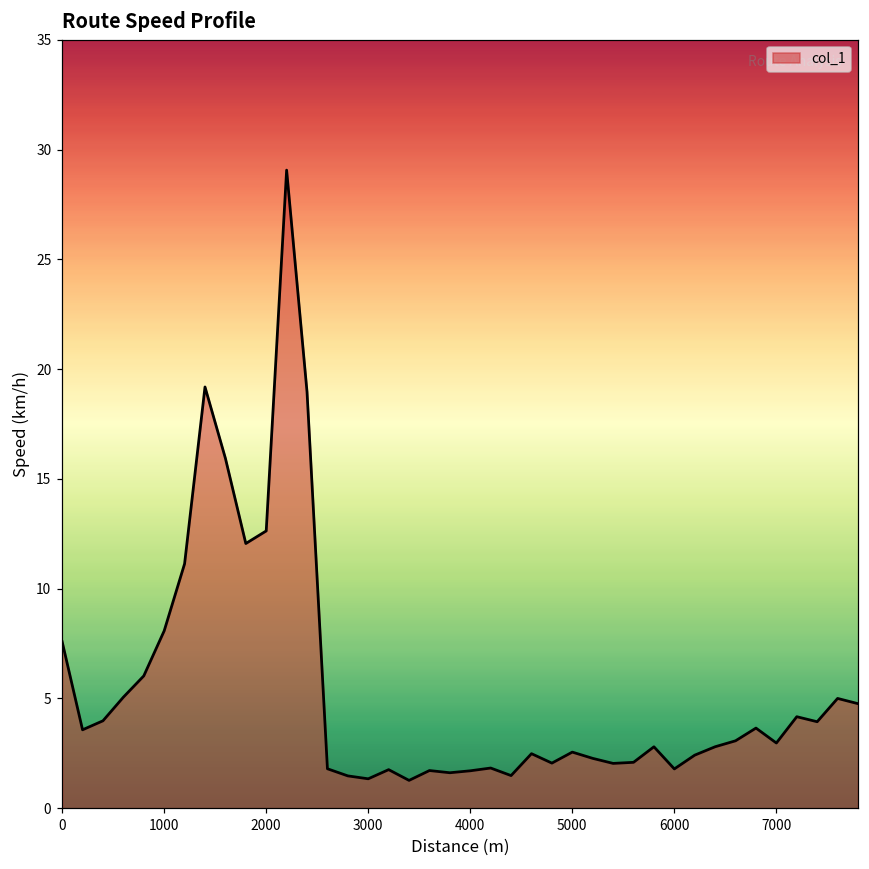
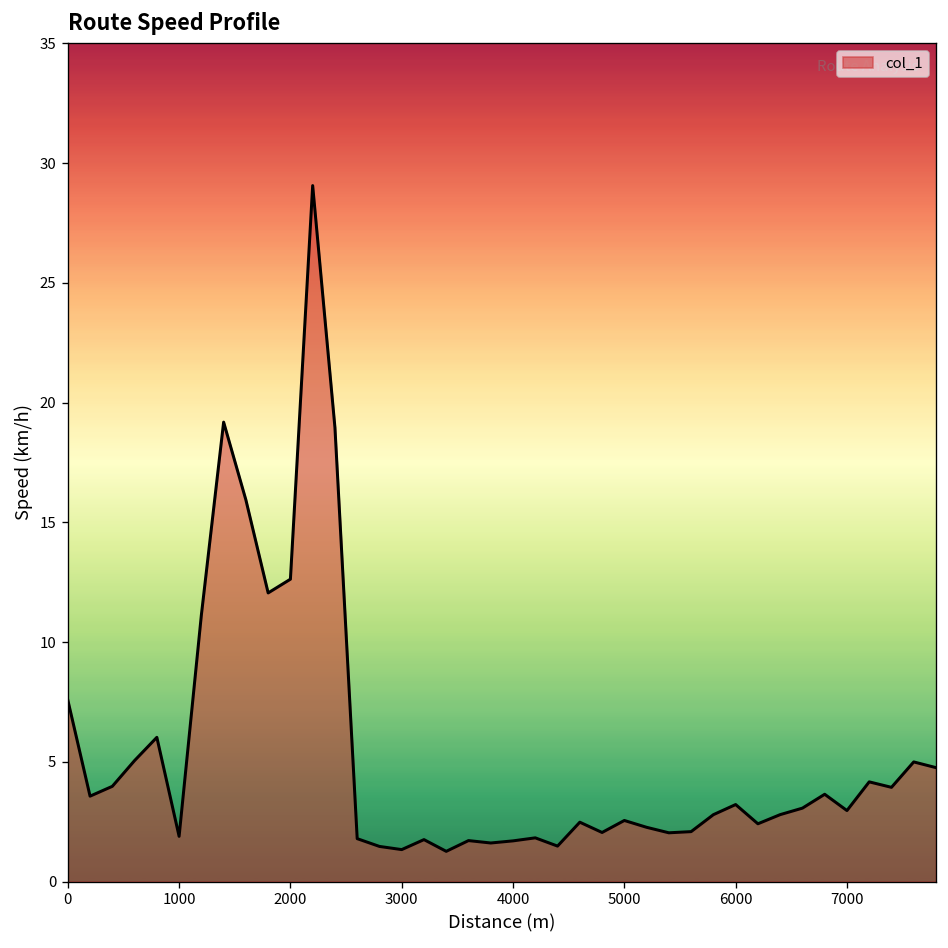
1000: 8.1 -> 1.9
6000: 1.8 -> 3.2
